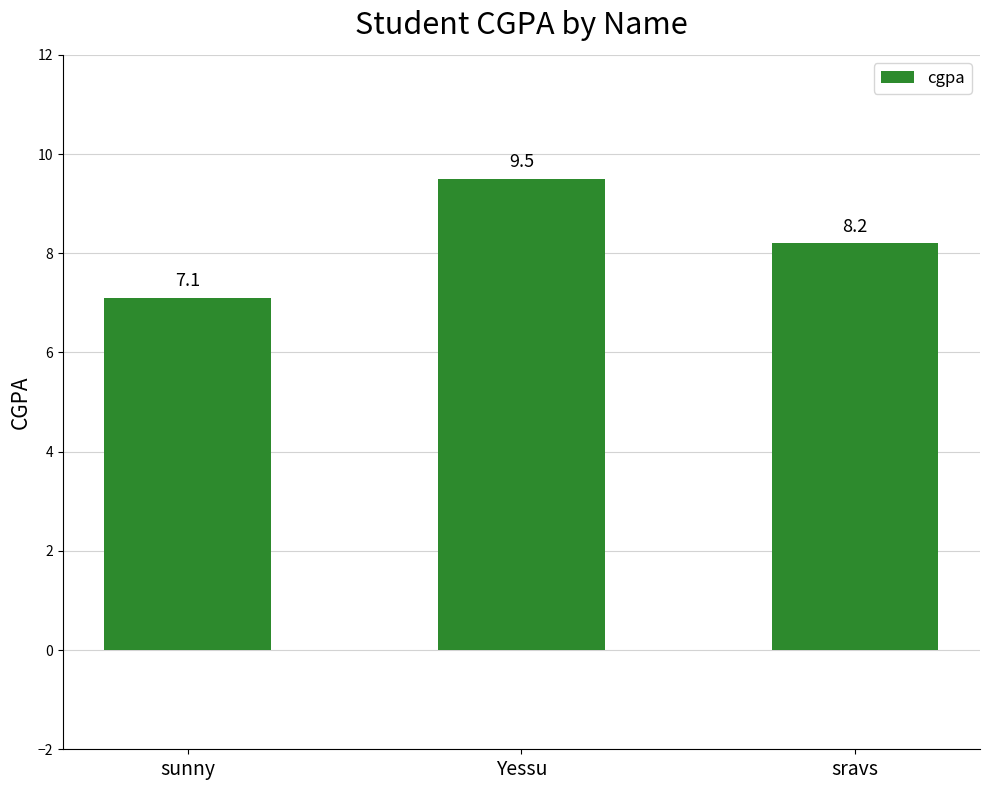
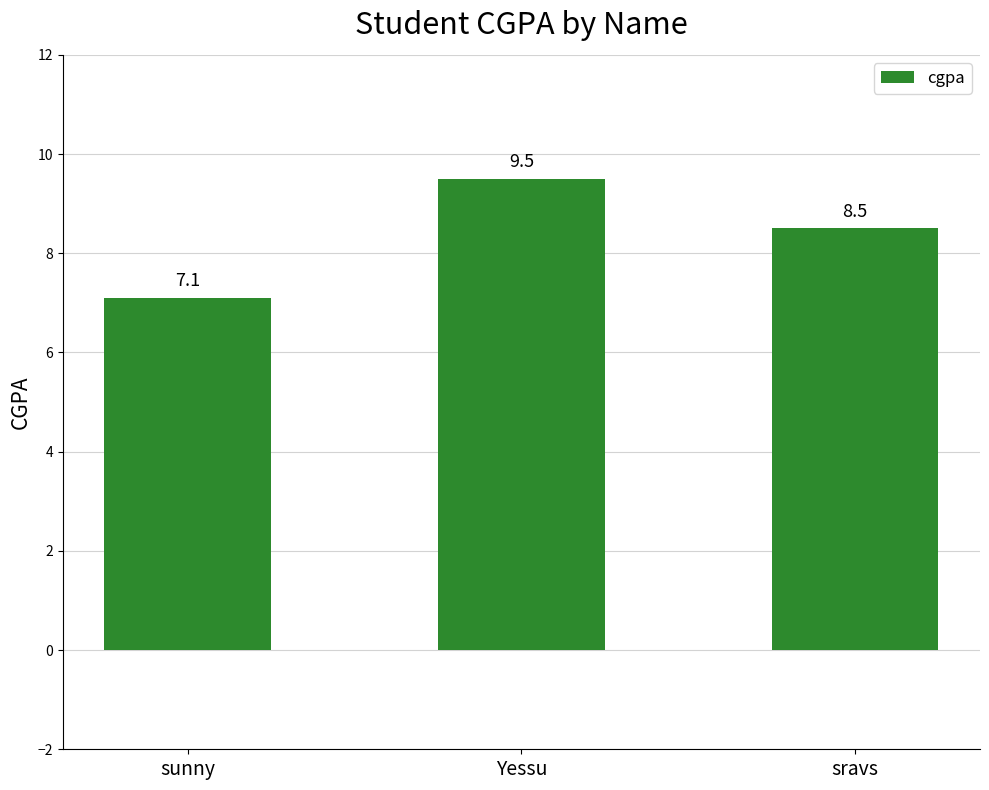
sravs: 8.2 -> 8.5
